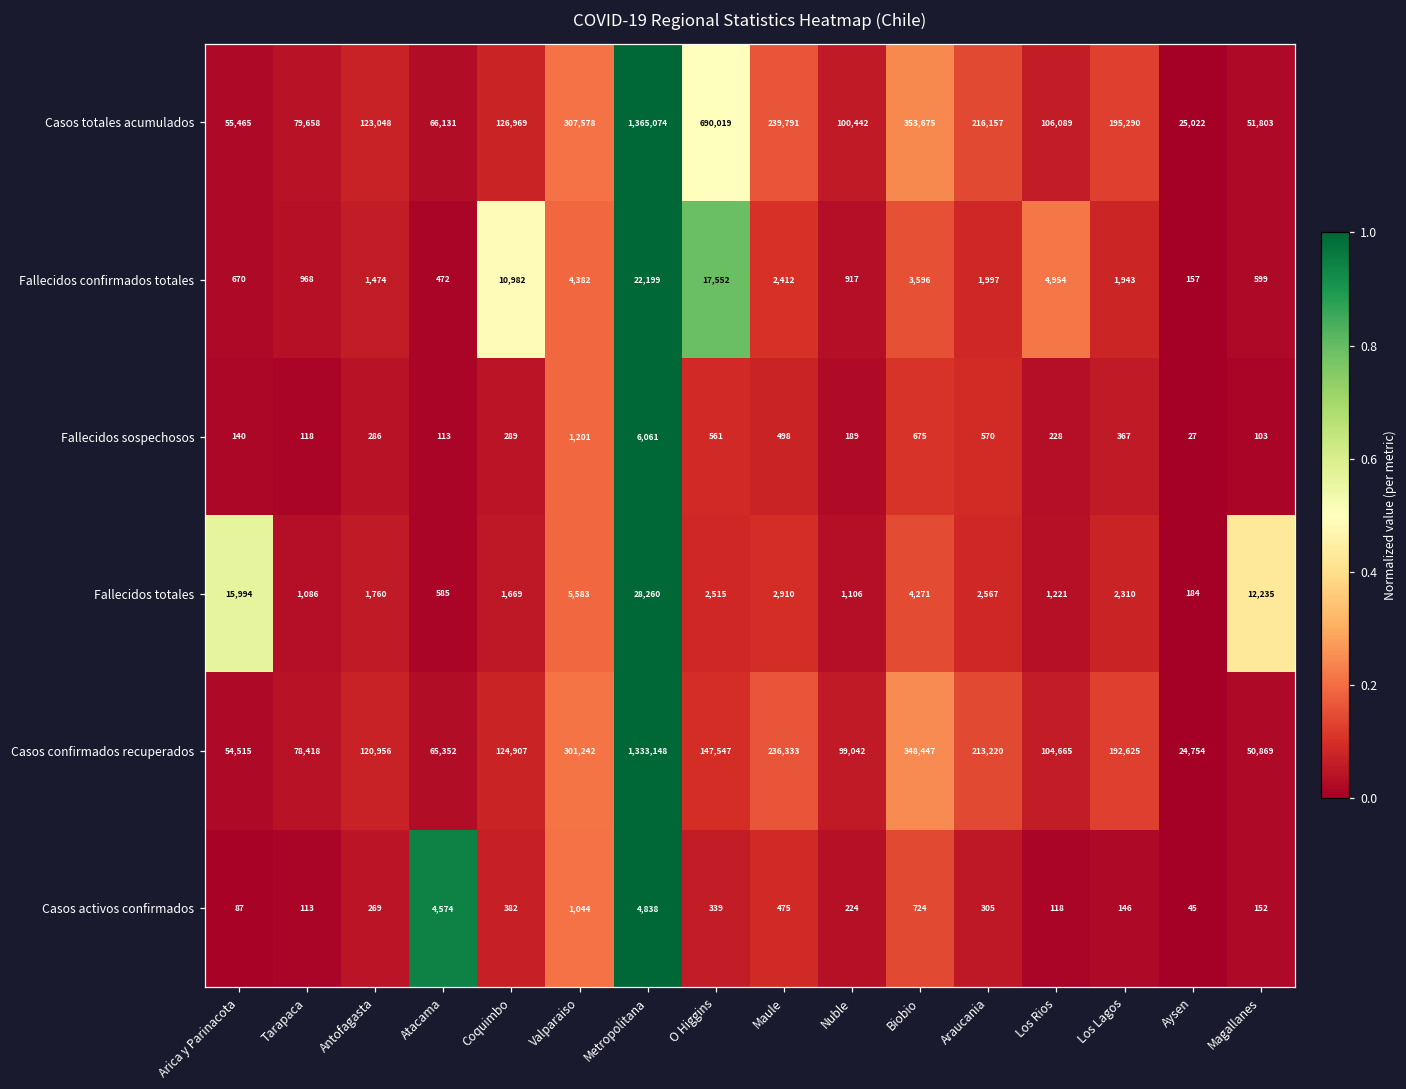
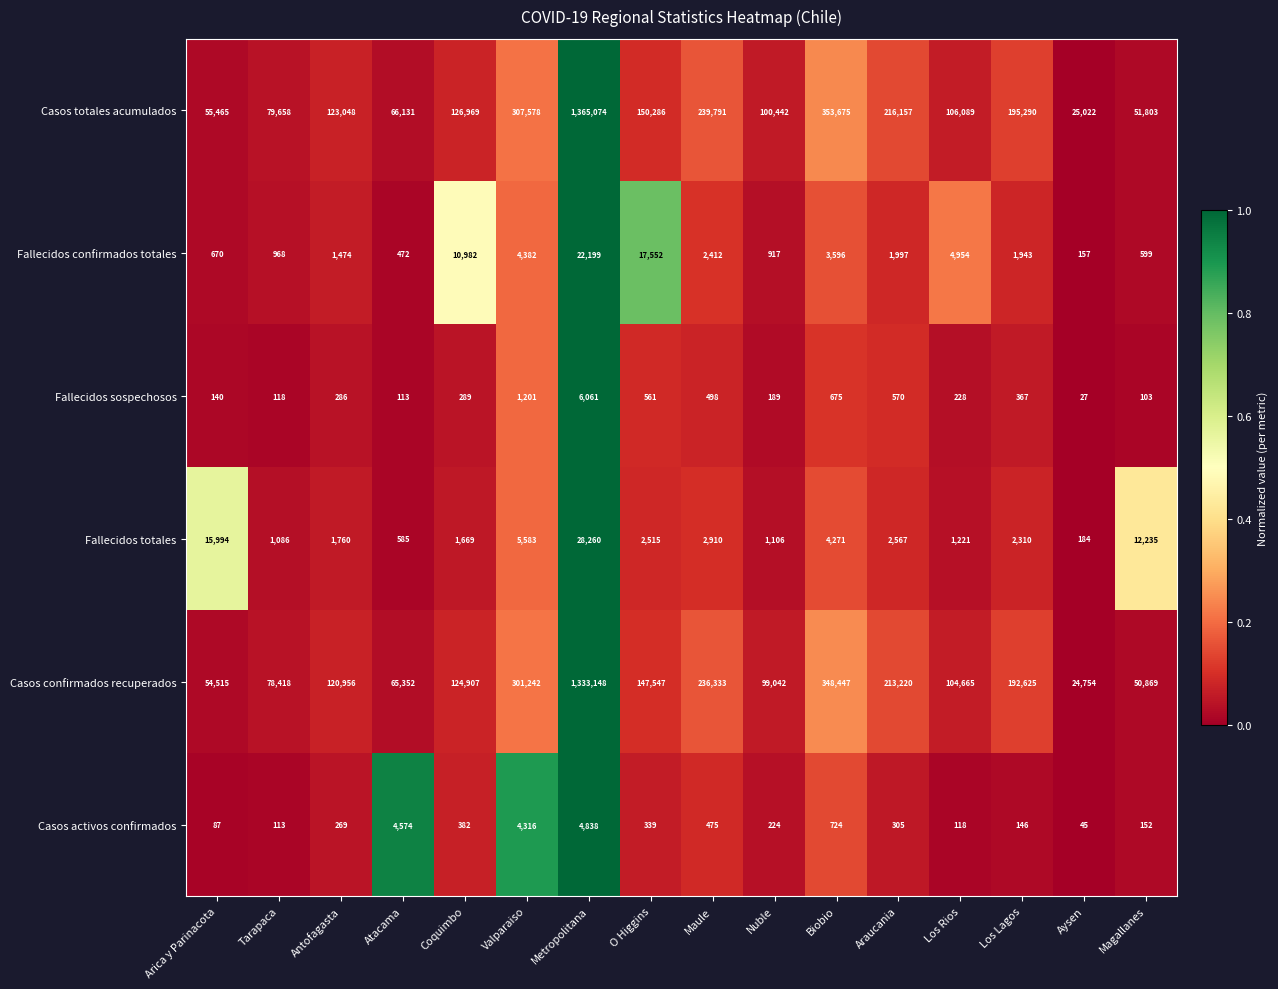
Casos totales acumulados, O Higgins: 690,019 -> 150,286
Casos activos confirmados, Valparaiso: 1,044 -> 4,316
